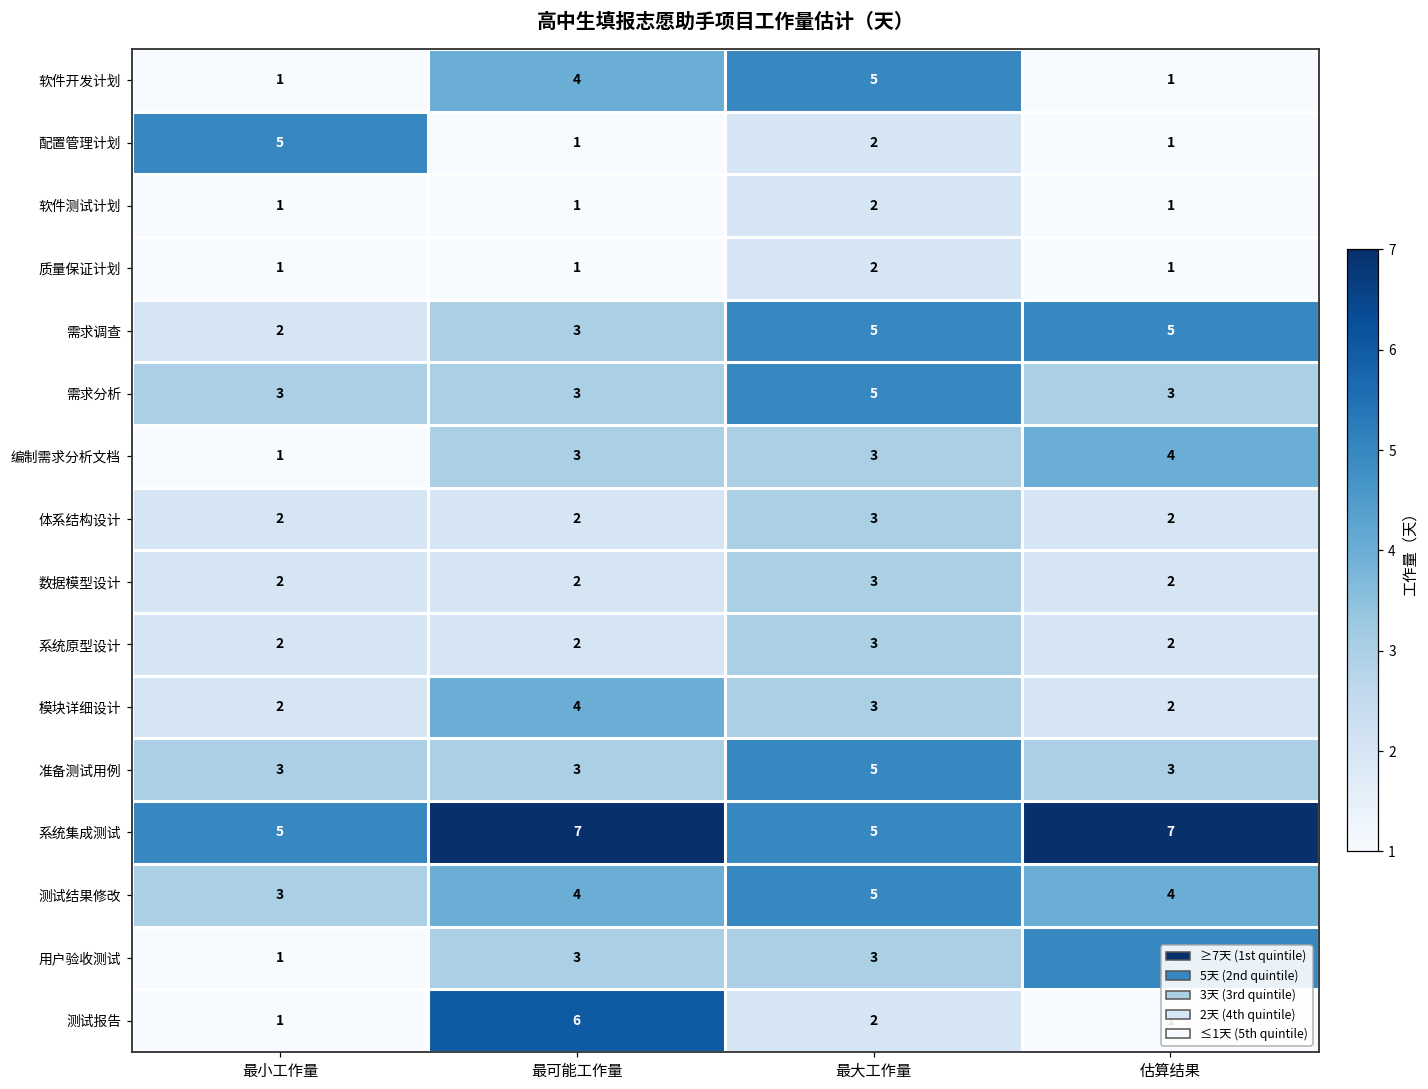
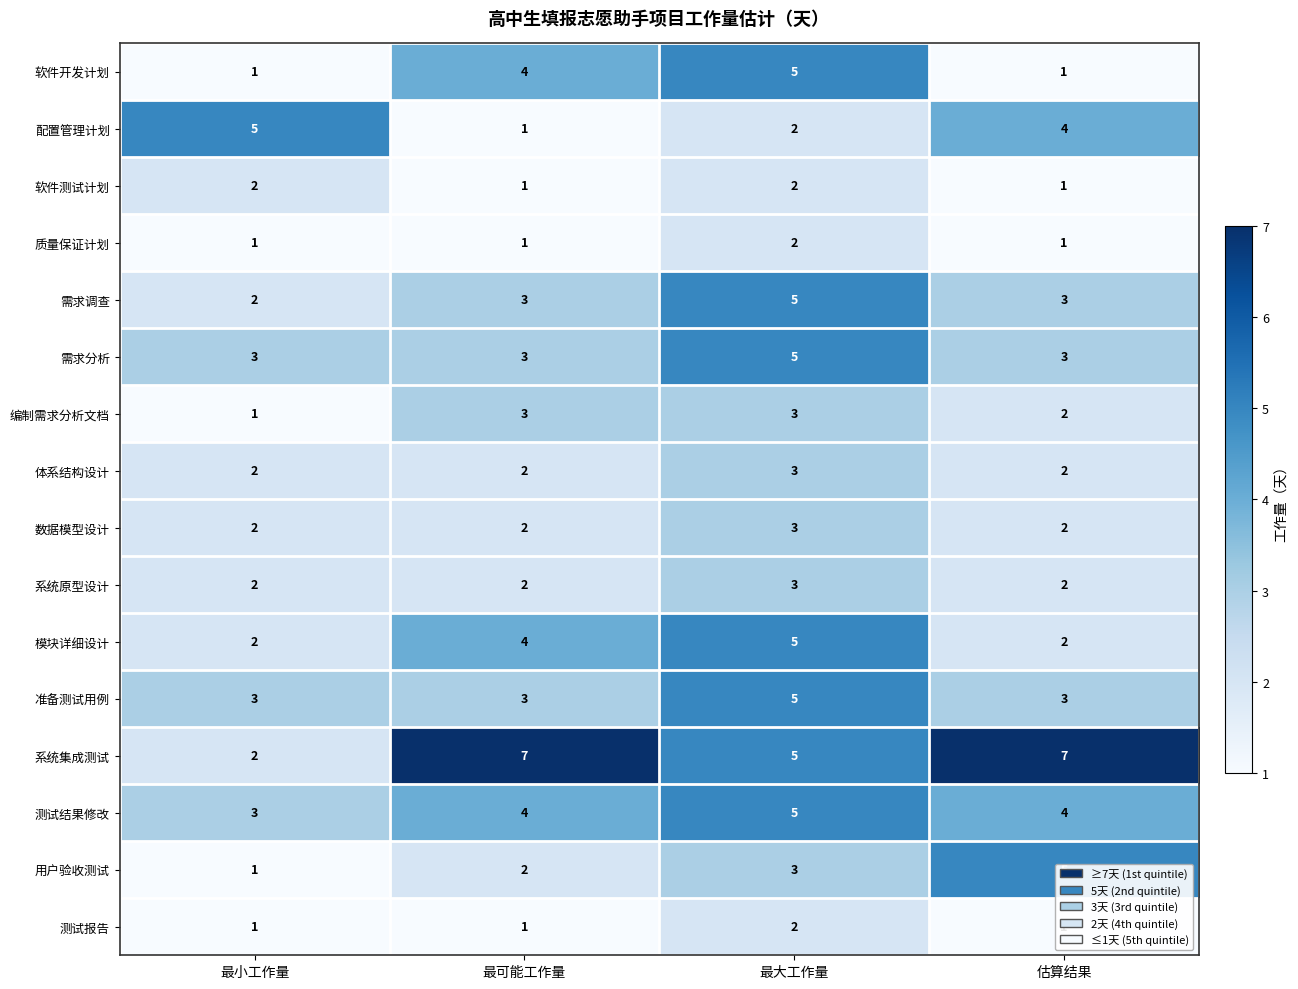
配置管理计划, 估算结果: 1 -> 4
软件测试计划, 最小工作量: 1 -> 2
需求调查, 估算结果: 5 -> 3
编制需求分析文档, 估算结果: 4 -> 2
模块详细设计, 最大工作量: 3 -> 5
系统集成测试, 最小工作量: 5 -> 2
用户验收测试, 最可能工作量: 3 -> 2
测试报告, 最可能工作量: 6 -> 1
